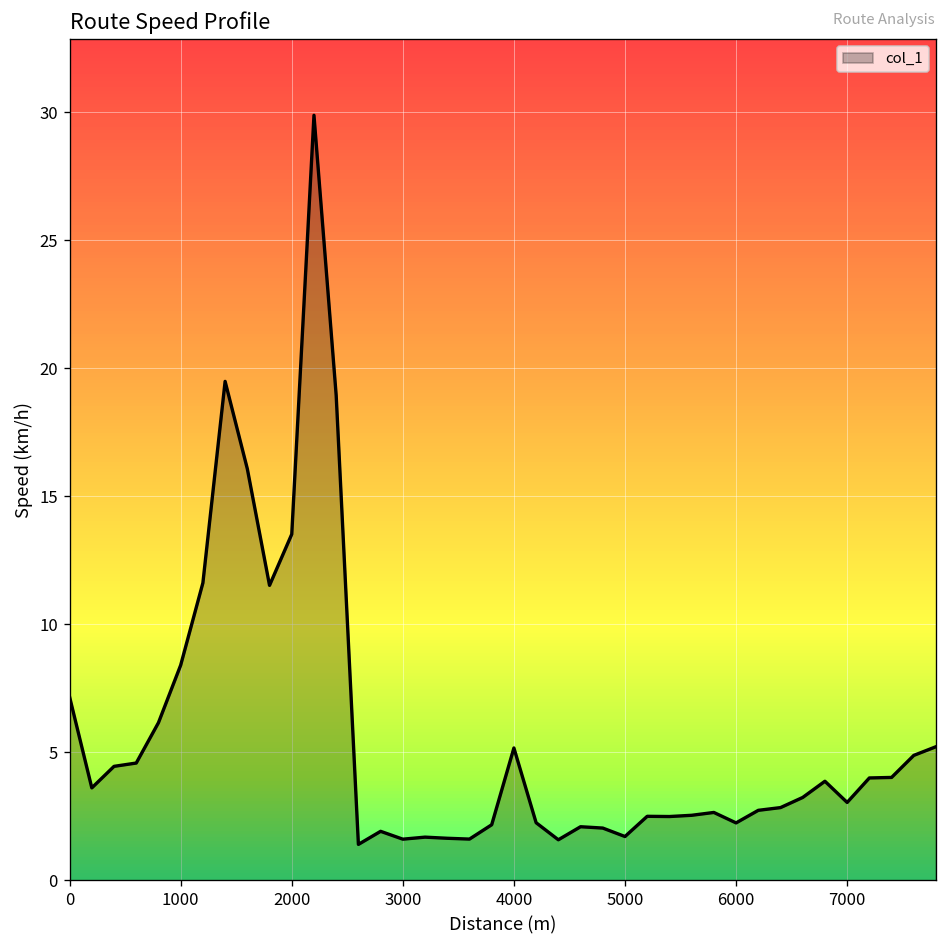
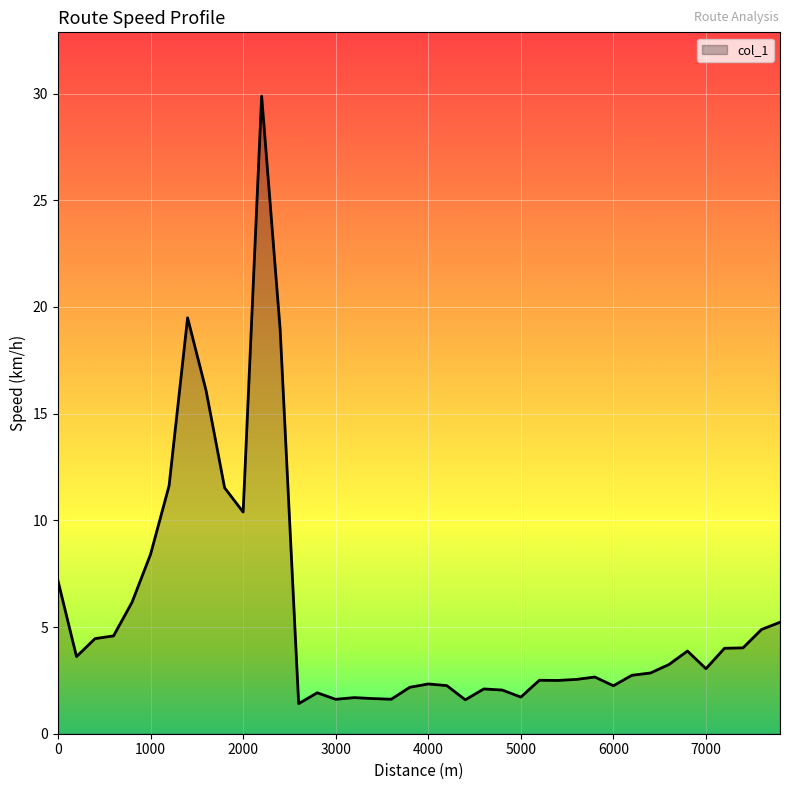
2000: 13.5 -> 10.4
4000: 5.2 -> 2.3
